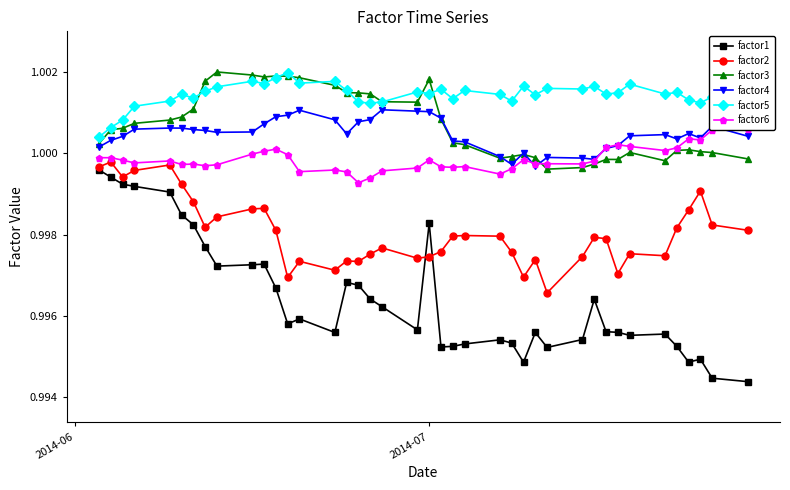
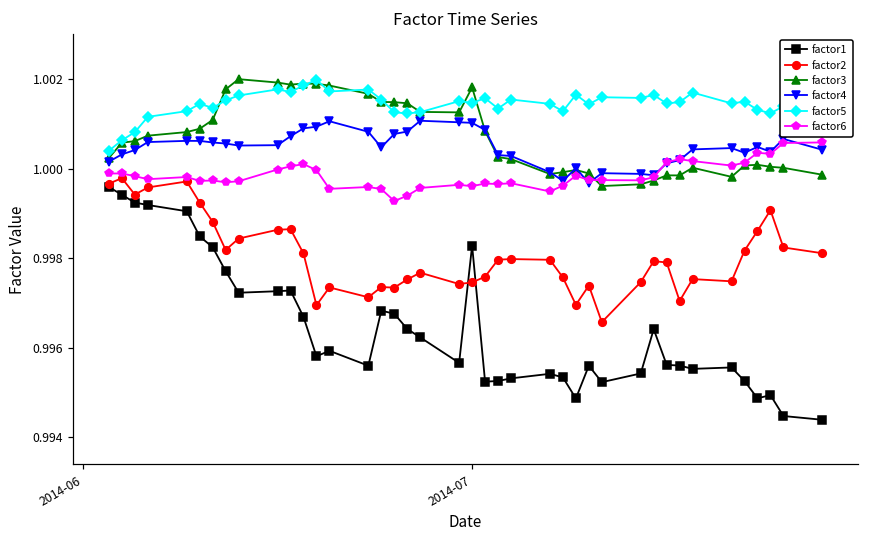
factor6, 2014-07: 0.9998 -> 0.9996
